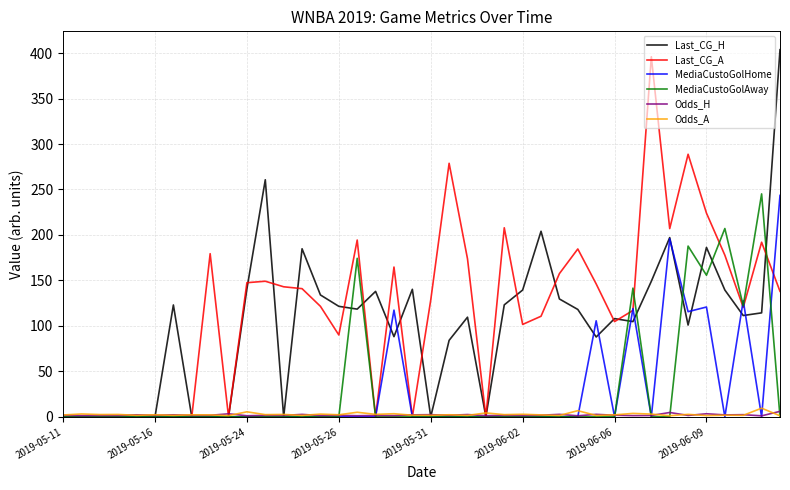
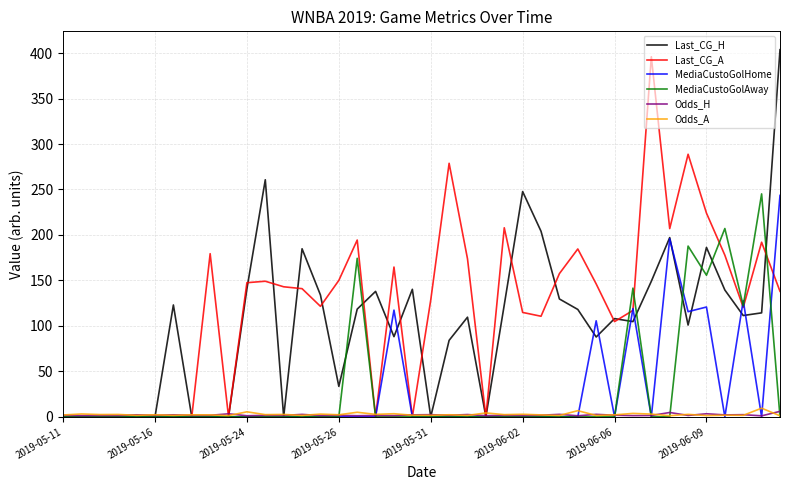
Last_CG_H, 2019-05-26: 120 -> 30
Last_CG_A, 2019-05-26: 90 -> 150
Last_CG_H, 2019-06-02: 140 -> 250
Last_CG_A, 2019-06-02: 100 -> 110
